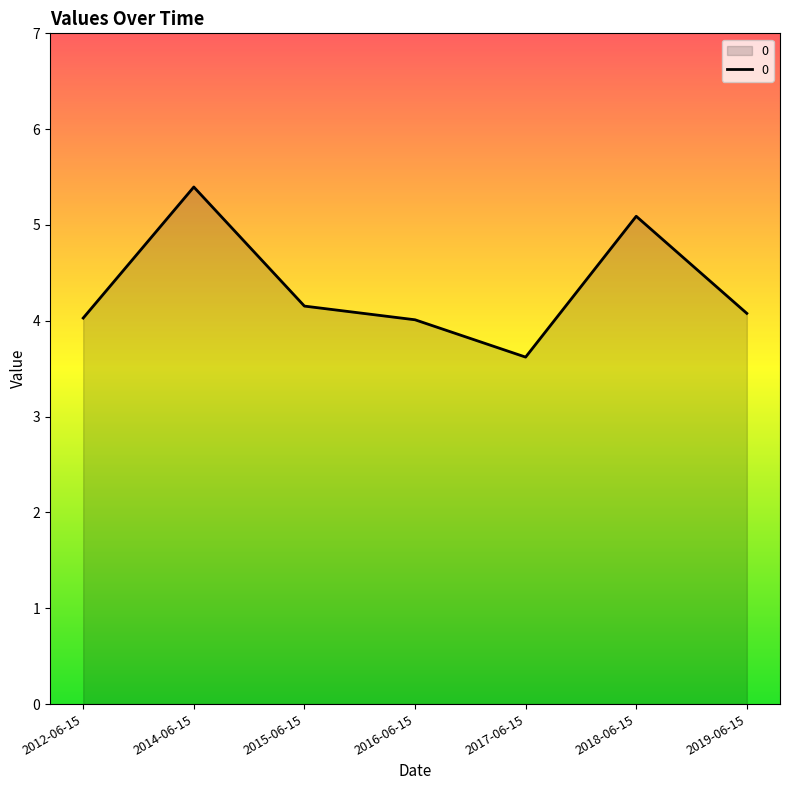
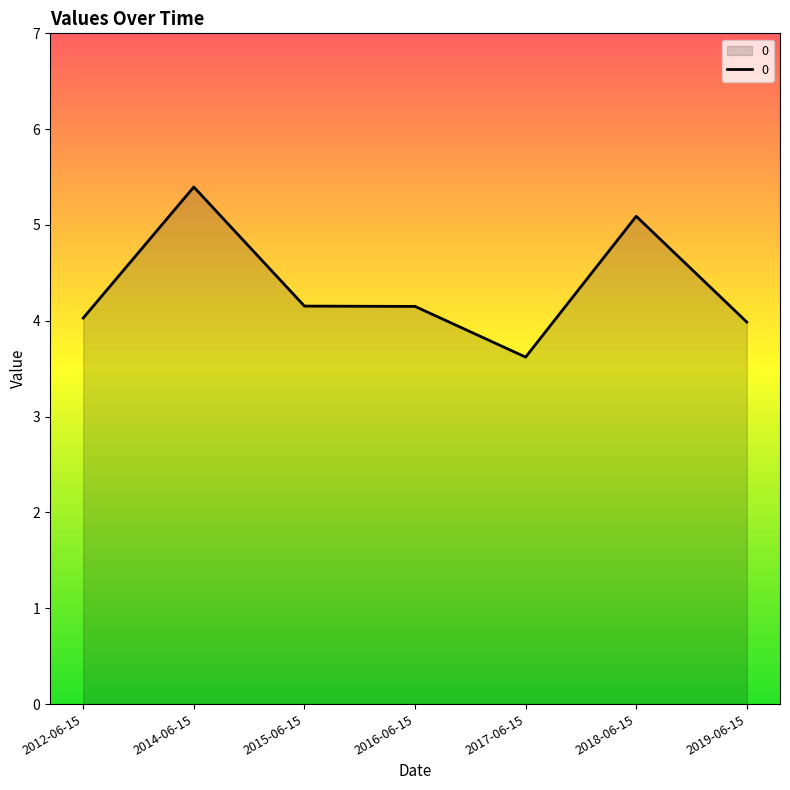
2016-06-15: 4.0 -> 4.2
2019-06-15: 4.1 -> 4.0
